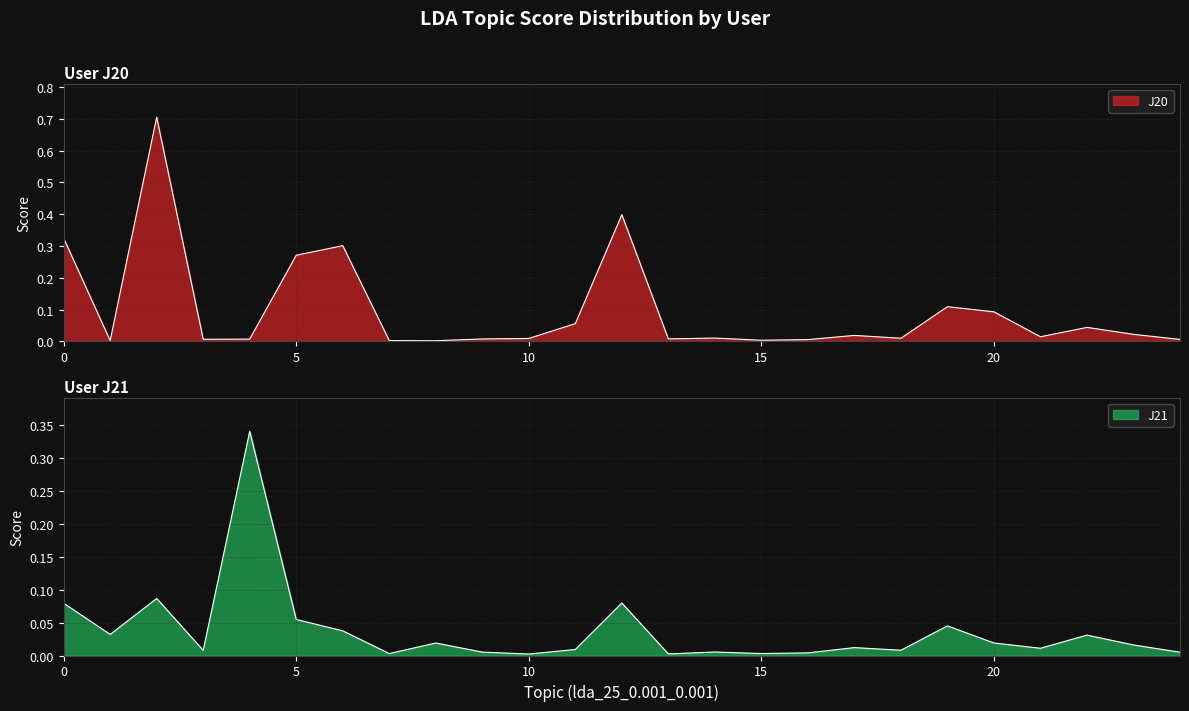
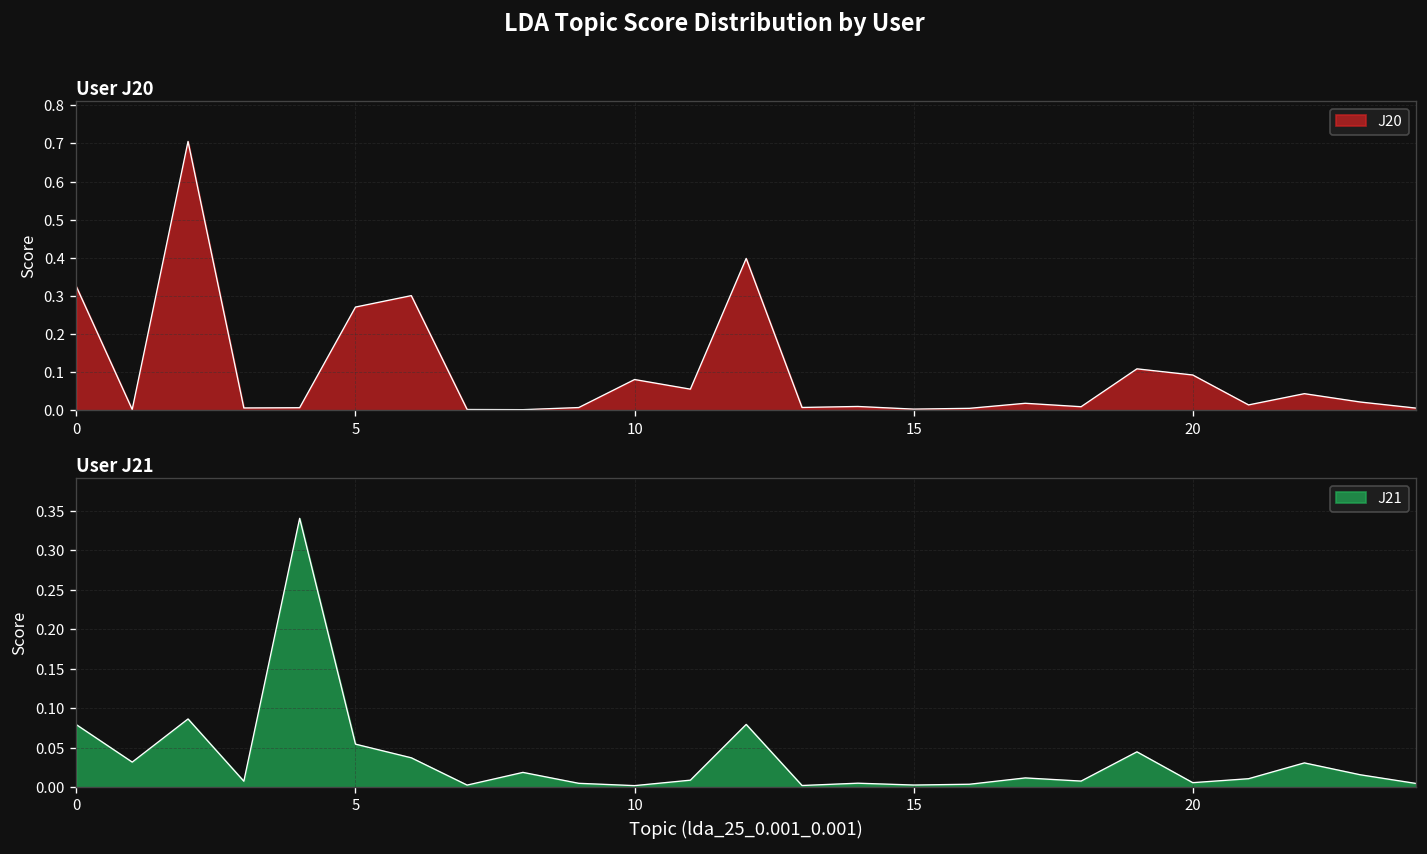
User J20, 10: 0.01 -> 0.08
User J21, 20: 0.02 -> 0.01
